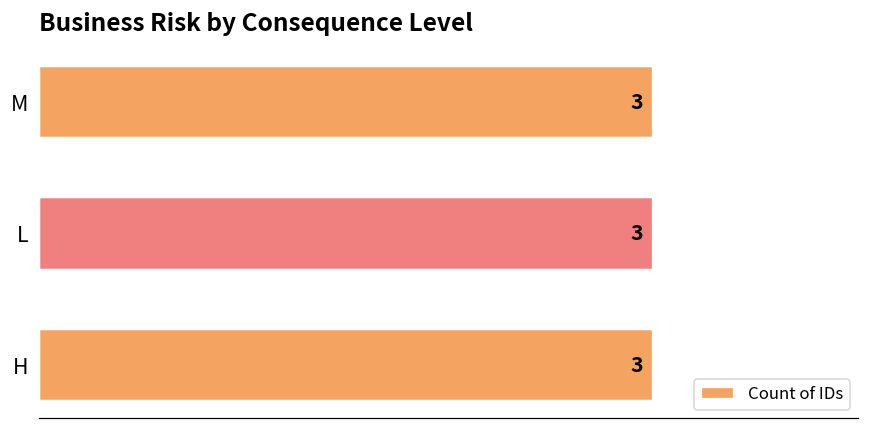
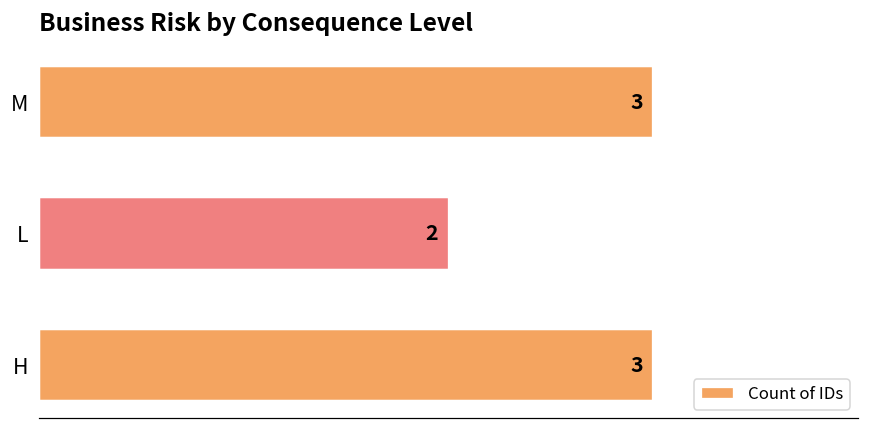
L: 3 -> 2
